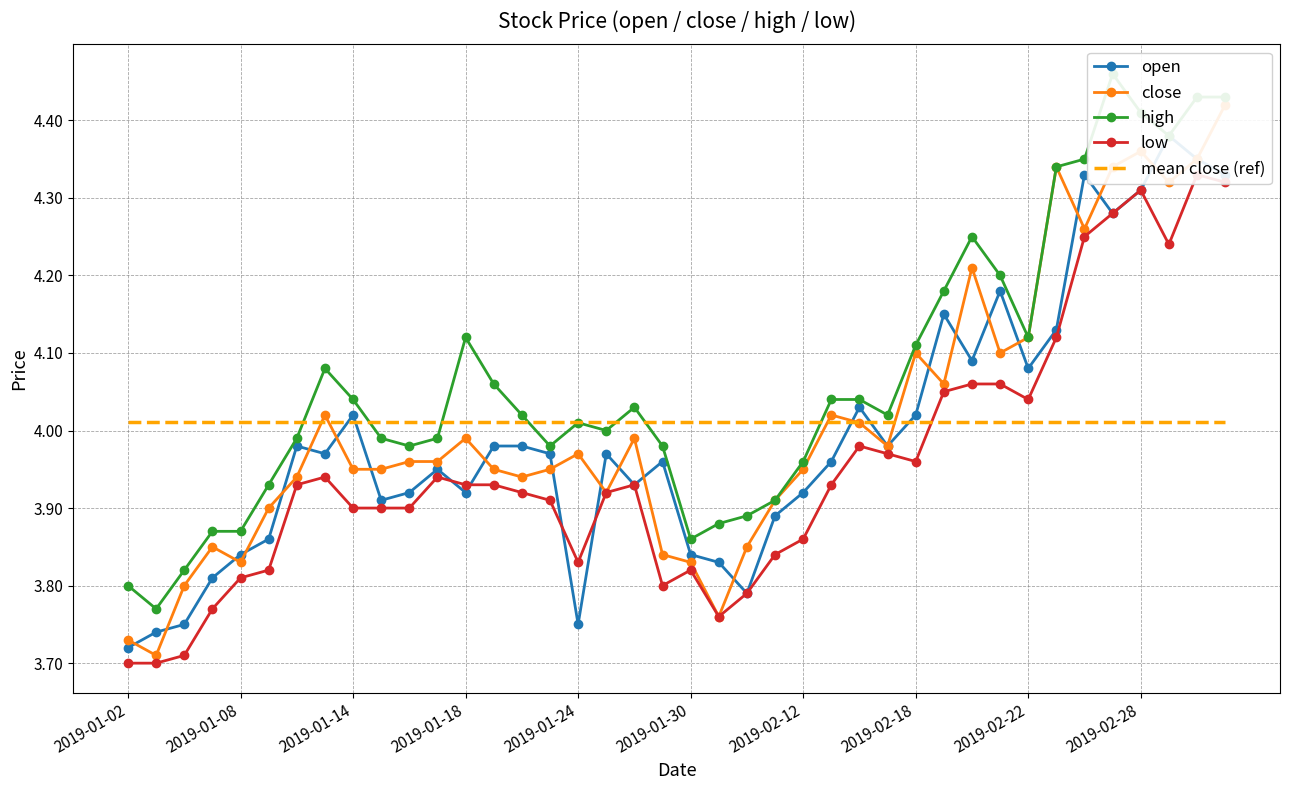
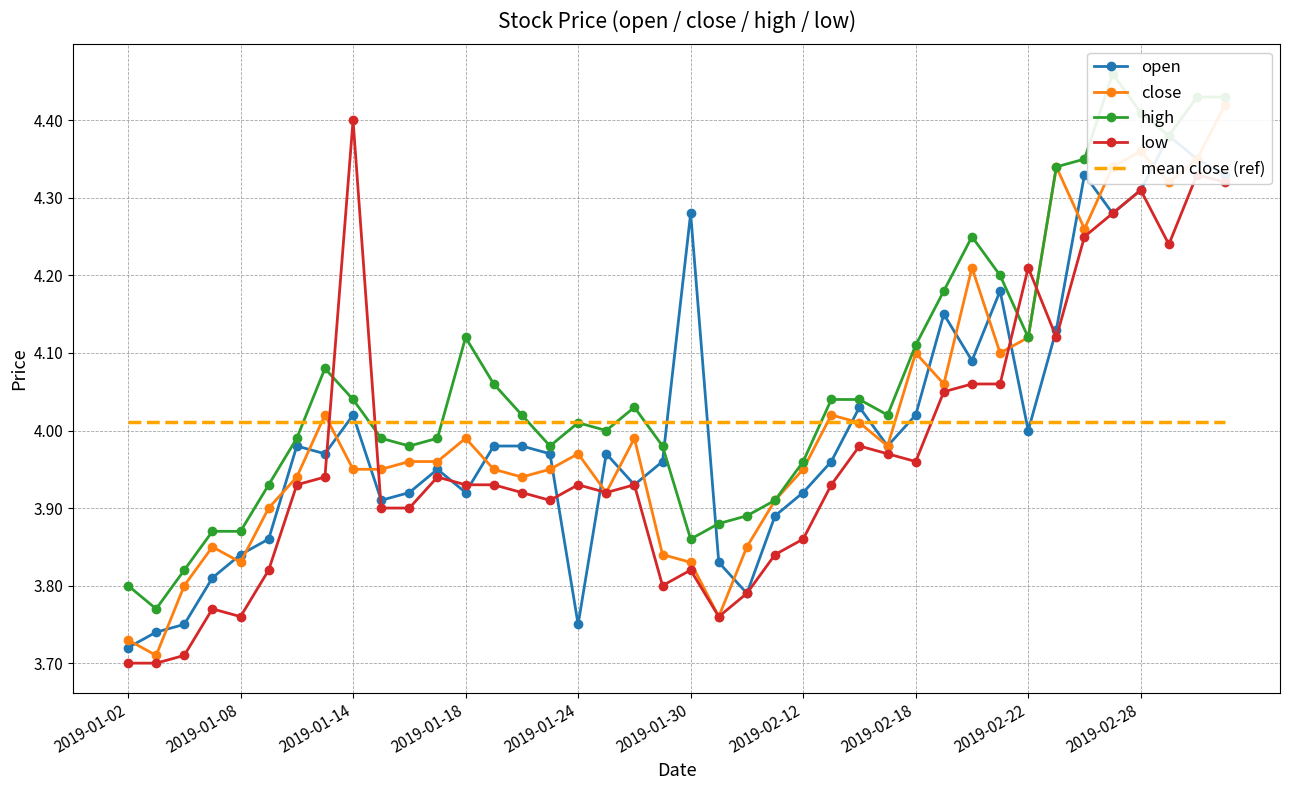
low, 2019-01-08: 3.81 -> 3.76
low, 2019-01-14: 3.9 -> 4.4
low, 2019-01-24: 3.83 -> 3.93
open, 2019-01-30: 3.84 -> 4.28
open, 2019-02-22: 4.08 -> 4.00
low, 2019-02-22: 4.04 -> 4.21
